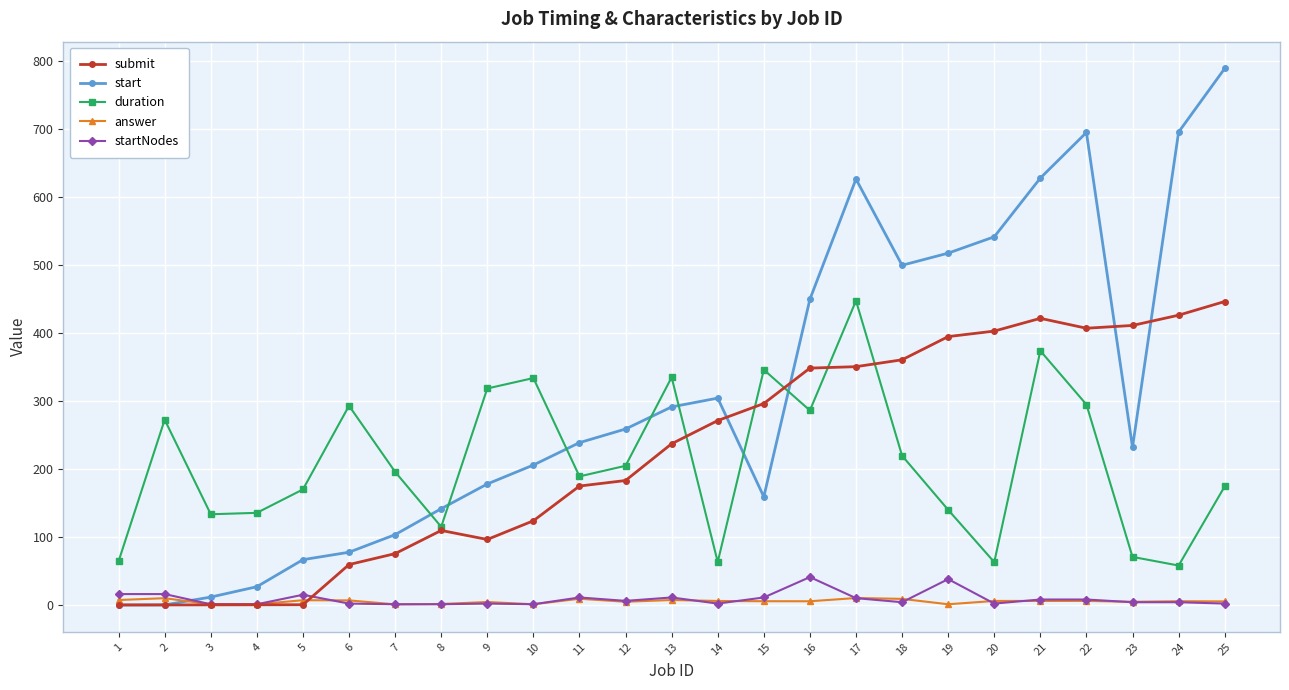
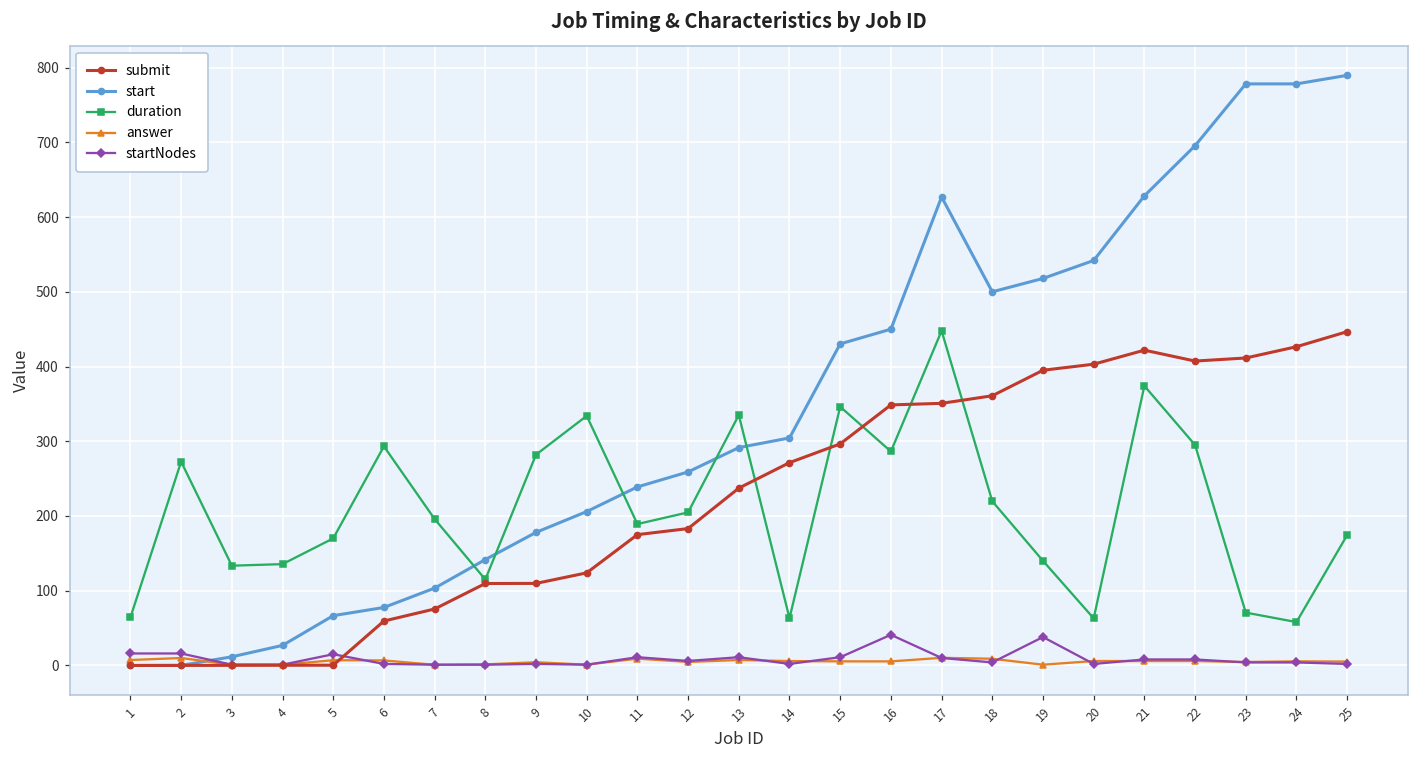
submit, 9: 100 -> 110
duration, 9: 320 -> 280
start, 15: 160 -> 430
start, 23: 230 -> 780
start, 24: 700 -> 780
